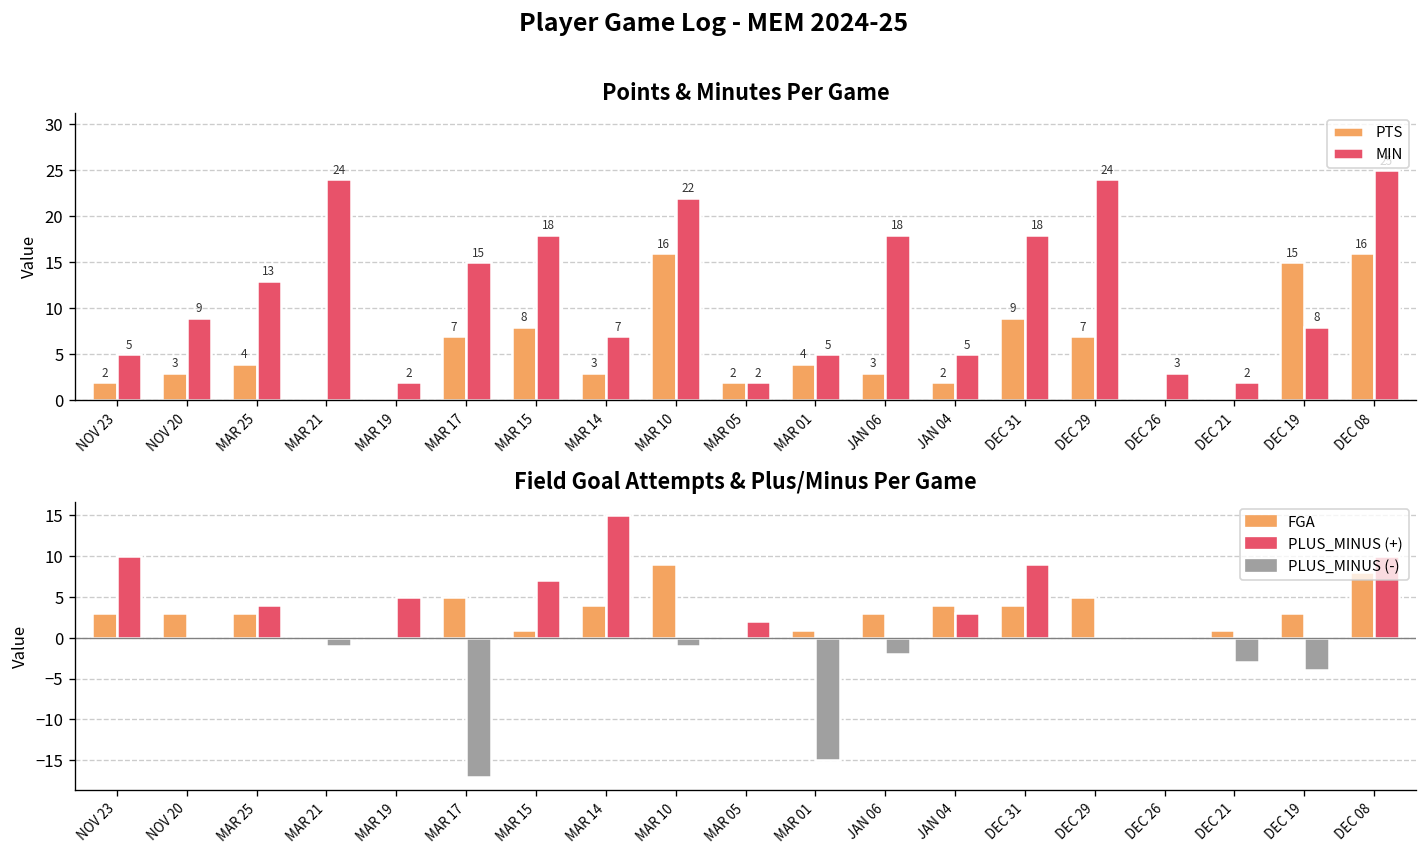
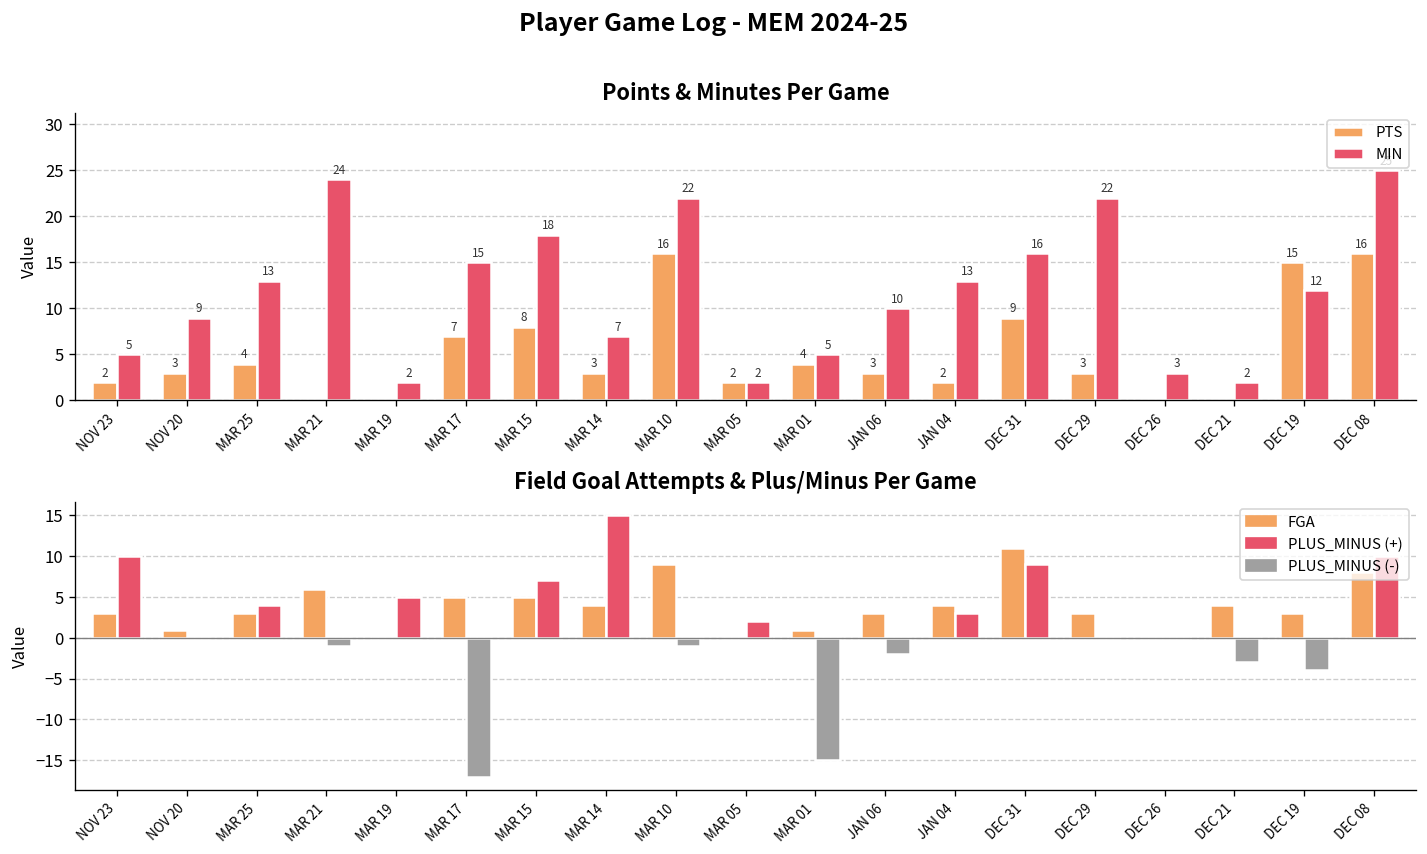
Points & Minutes Per Game, MIN, JAN 06: 18 -> 10
Points & Minutes Per Game, MIN, JAN 04: 5 -> 13
Points & Minutes Per Game, MIN, DEC 31: 18 -> 16
Points & Minutes Per Game, PTS, DEC 29: 7 -> 3
Points & Minutes Per Game, MIN, DEC 29: 24 -> 22
Points & Minutes Per Game, MIN, DEC 19: 8 -> 12
Field Goal Attempts & Plus/Minus Per Game, FGA, NOV 20: 3 -> 1
Field Goal Attempts & Plus/Minus Per Game, FGA, MAR 21: 0 -> 6
Field Goal Attempts & Plus/Minus Per Game, FGA, MAR 15: 1 -> 5
Field Goal Attempts & Plus/Minus Per Game, FGA, DEC 31: 4 -> 11
Field Goal Attempts & Plus/Minus Per Game, FGA, DEC 29: 5 -> 3
Field Goal Attempts & Plus/Minus Per Game, FGA, DEC 21: 1 -> 4
